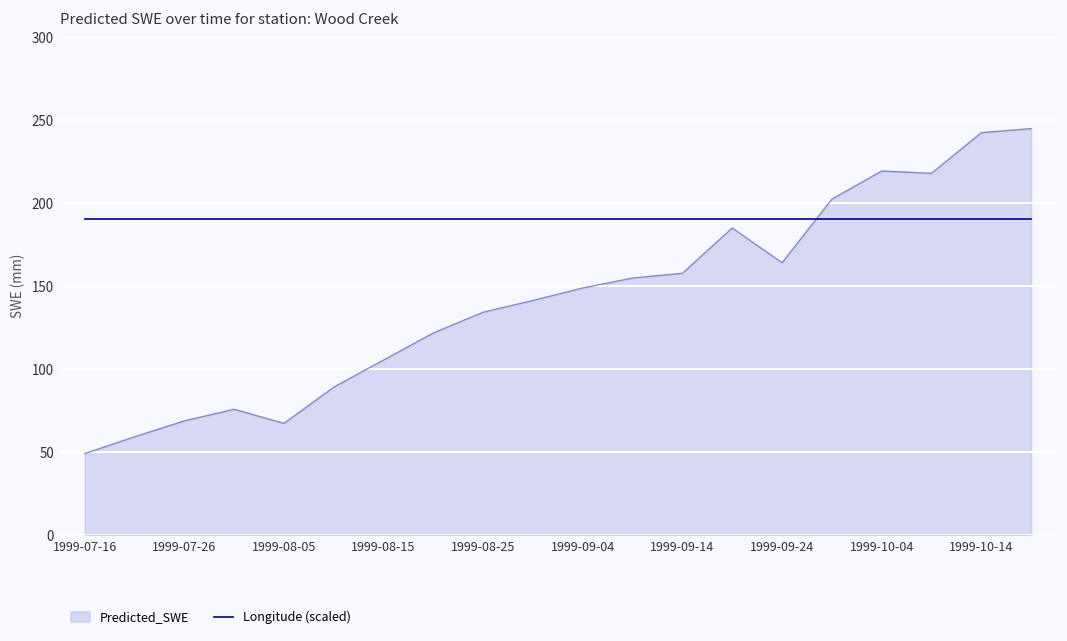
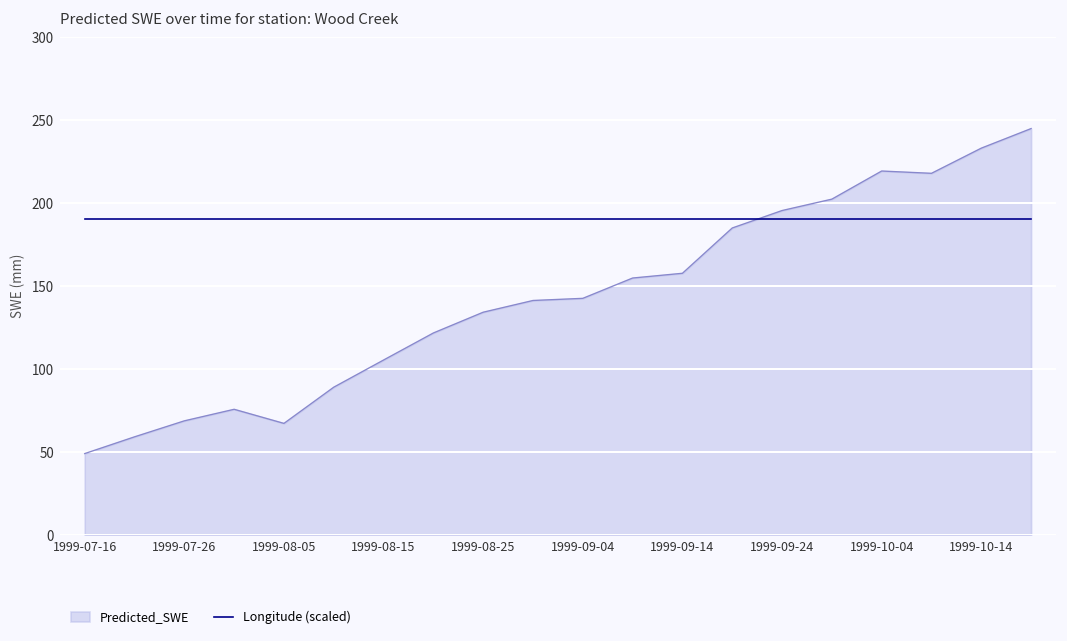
Predicted_SWE, 1999-09-04: 149 -> 143
Predicted_SWE, 1999-09-24: 164 -> 195
Predicted_SWE, 1999-10-14: 242 -> 233
